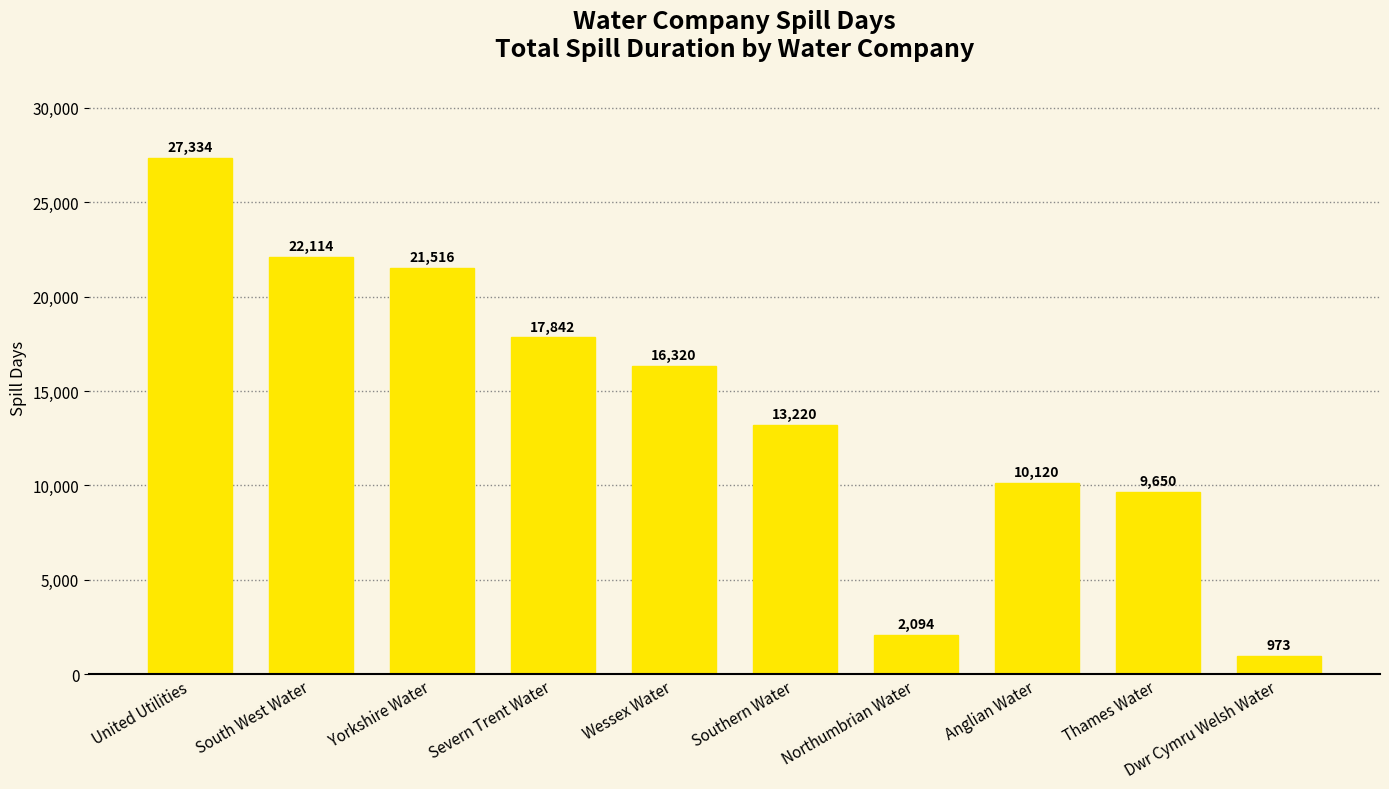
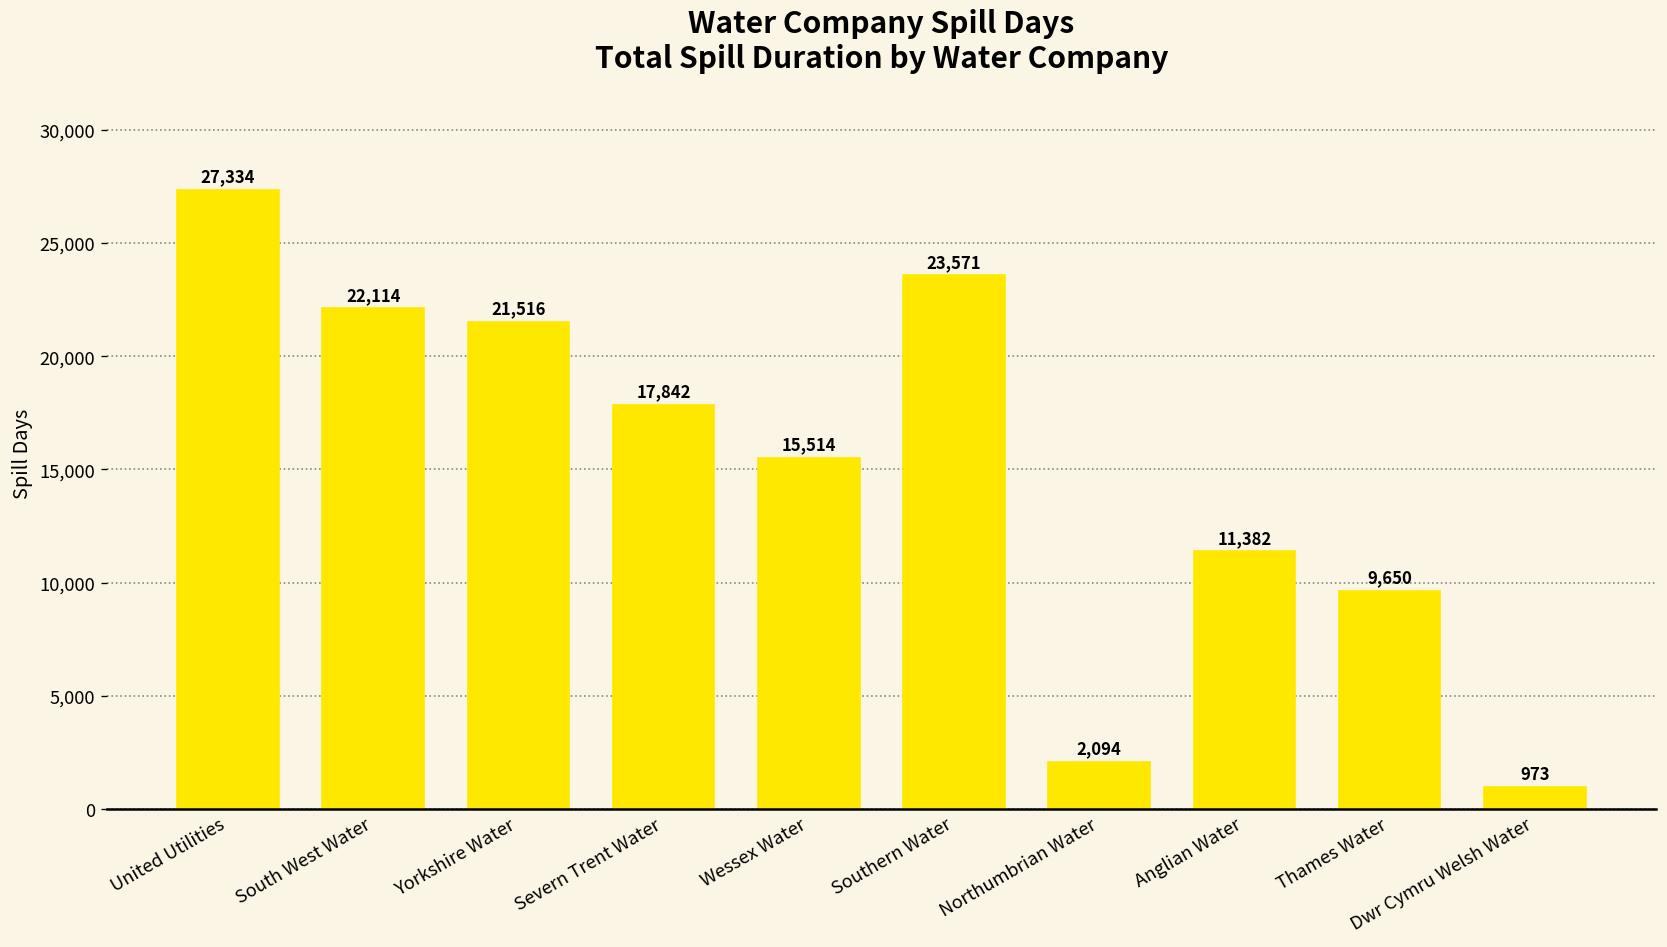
Wessex Water: 16,320 -> 15,514
Southern Water: 13,220 -> 23,571
Anglian Water: 10,120 -> 11,382
